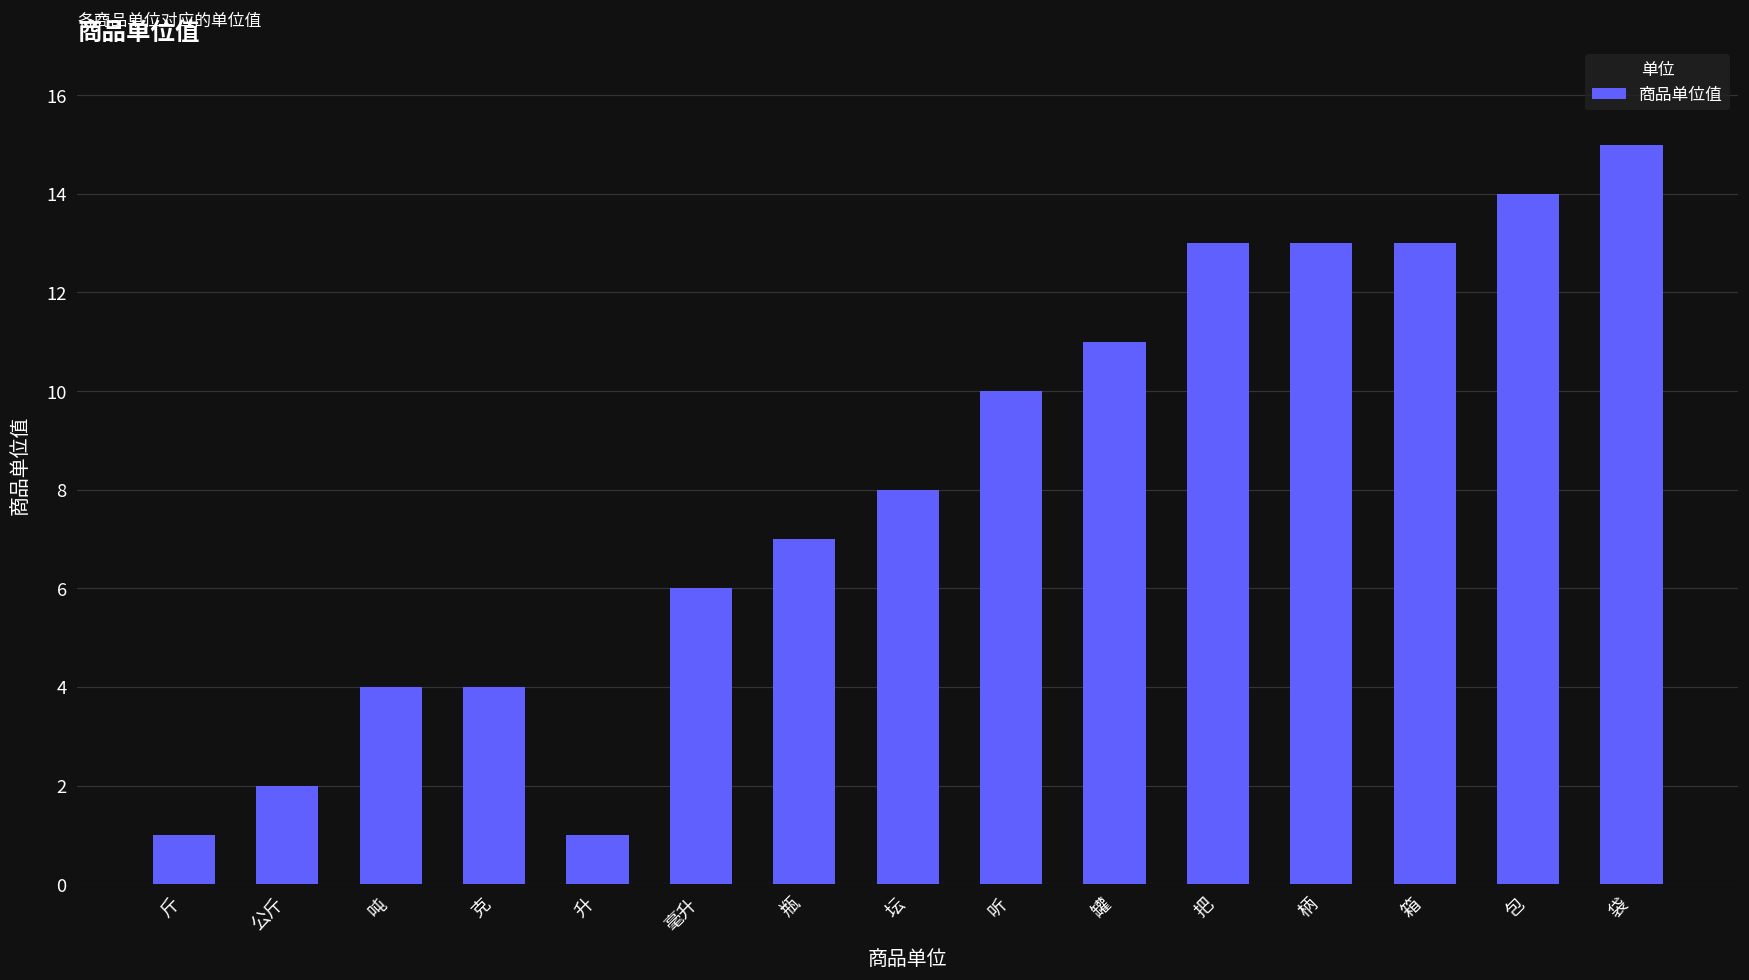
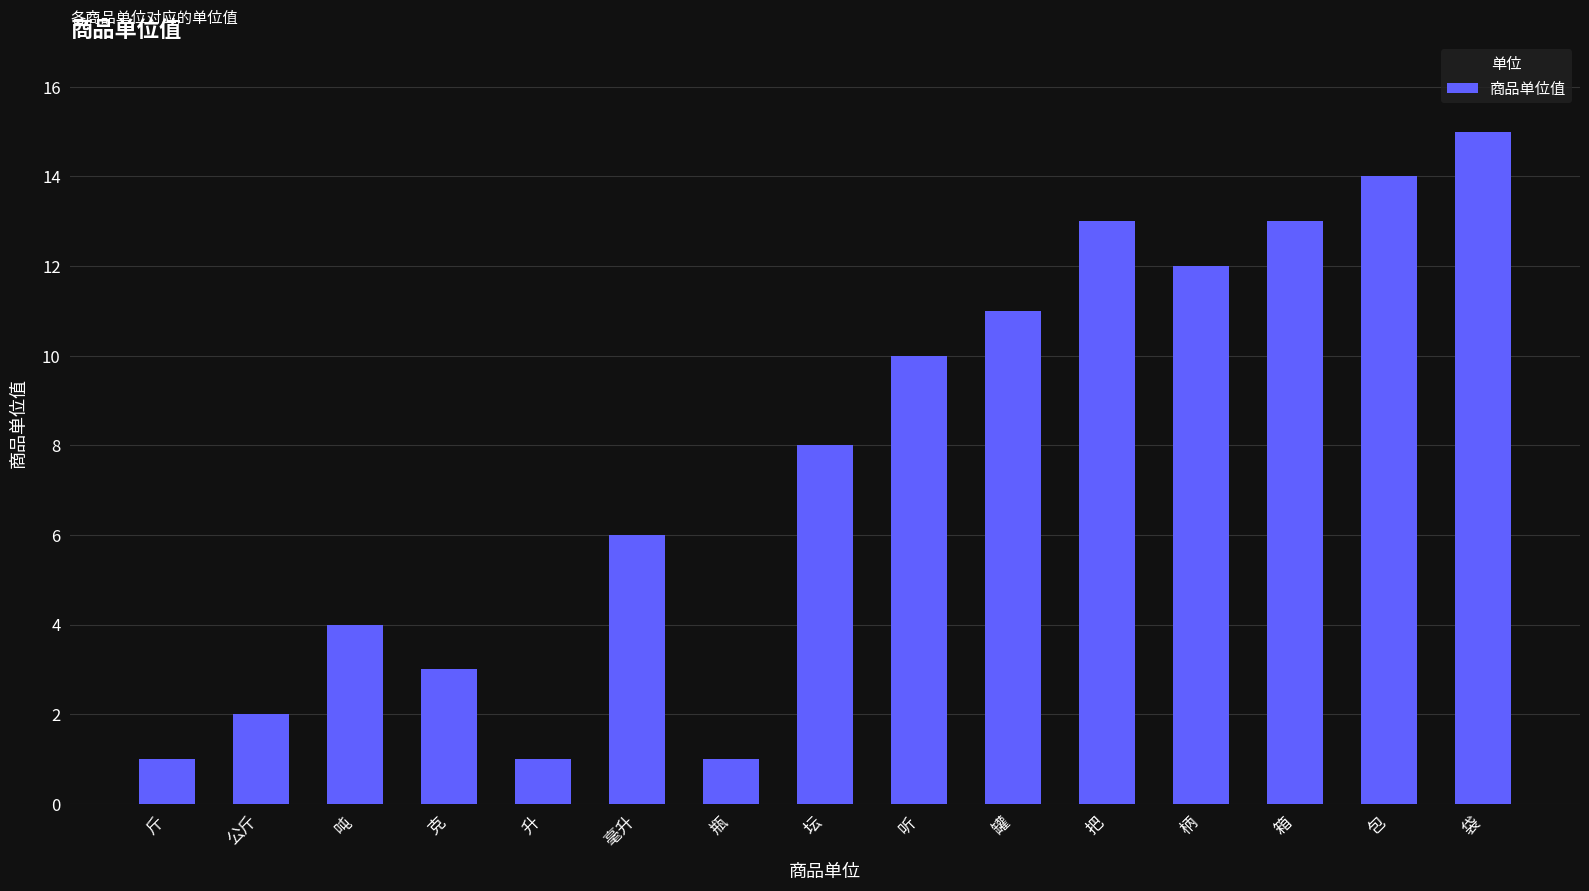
克: 4 -> 3
瓶: 7 -> 1
柄: 13 -> 12
